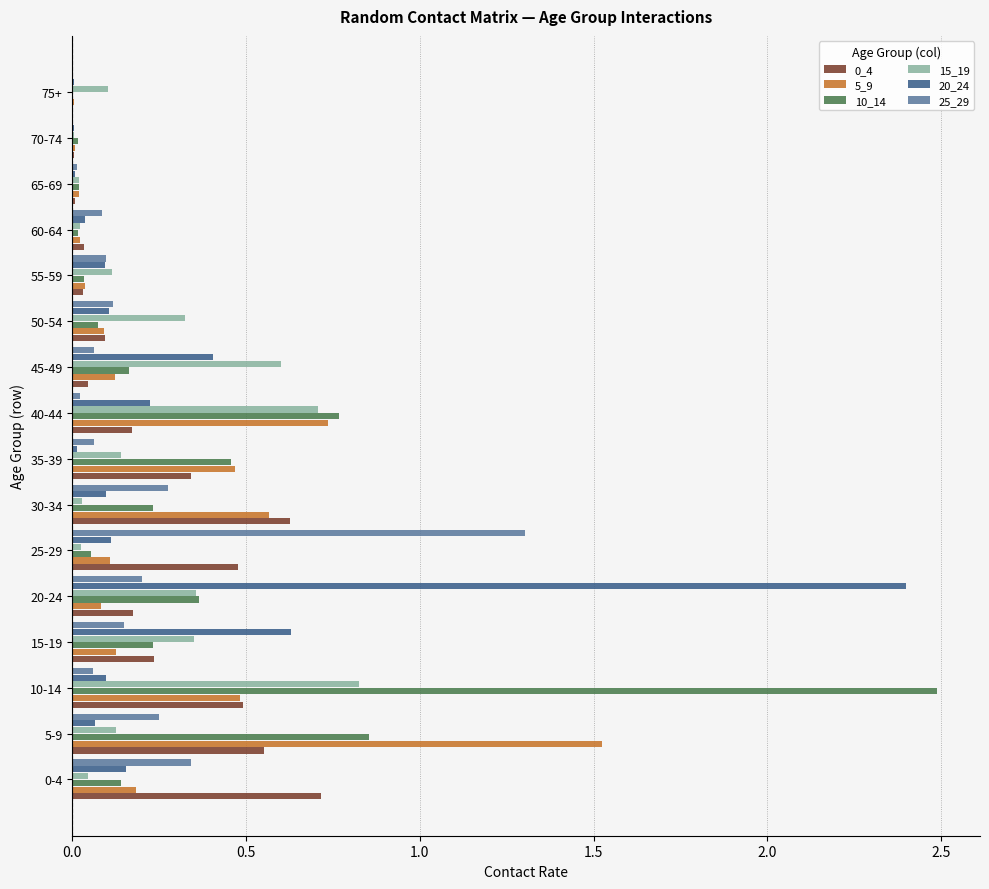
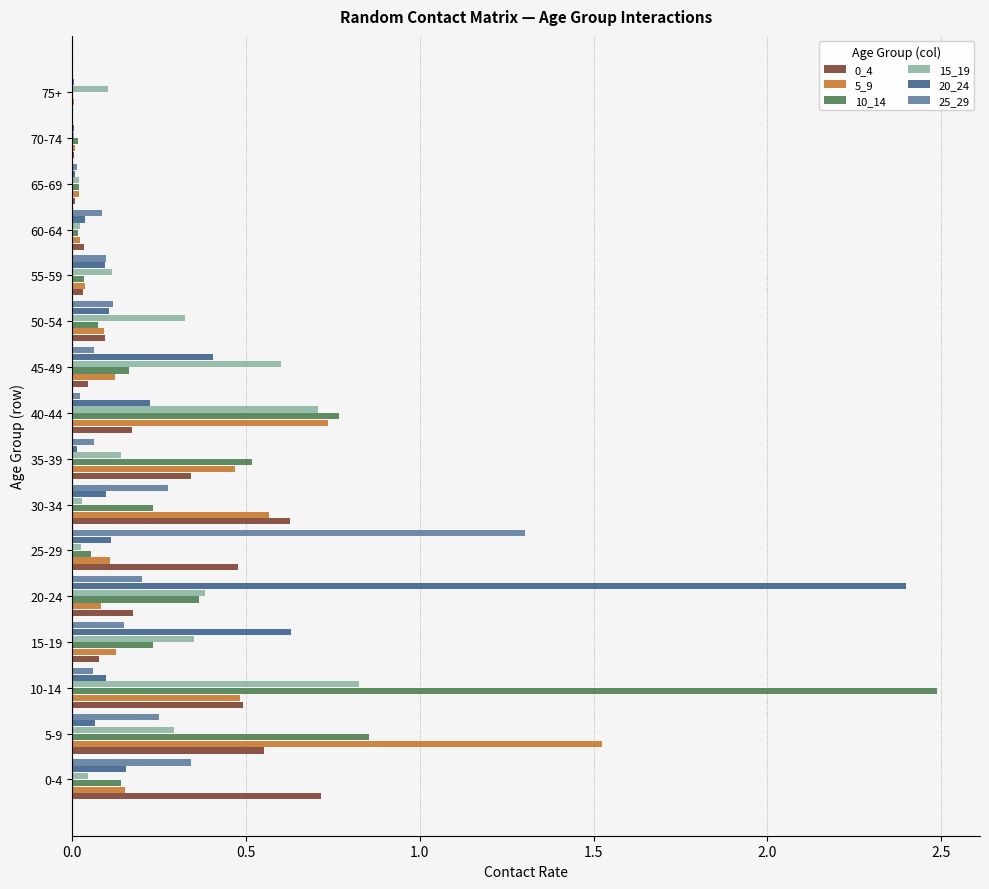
10_14, 35-39: 0.46 -> 0.52
15_19, 20-24: 0.36 -> 0.38
0_4, 15-19: 0.23 -> 0.08
15_19, 5-9: 0.13 -> 0.29
5_9, 0-4: 0.18 -> 0.15
